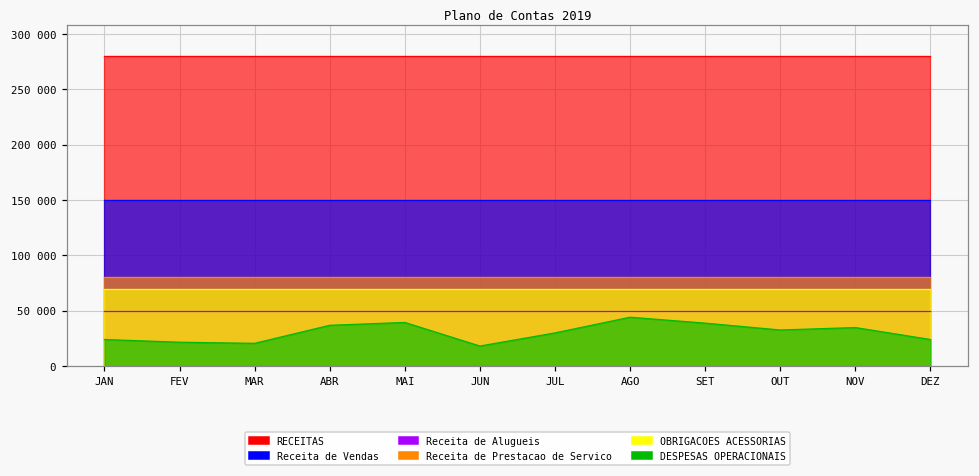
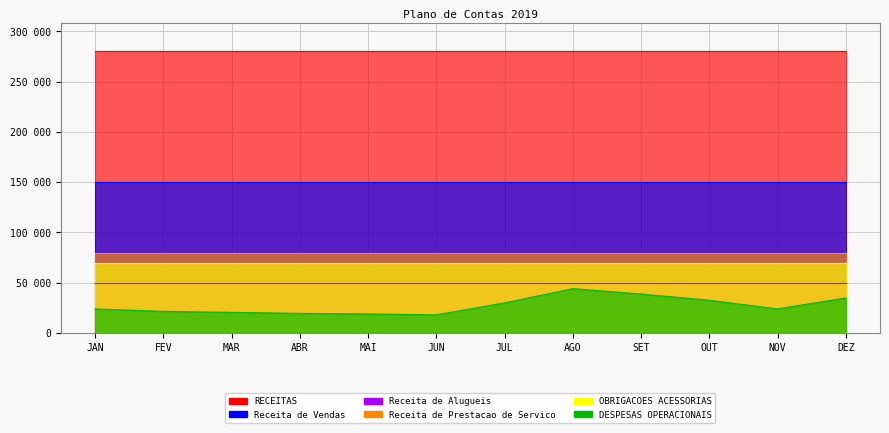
DESPESAS OPERACIONAIS, ABR: 37000 -> 19000
DESPESAS OPERACIONAIS, MAI: 39000 -> 19000
DESPESAS OPERACIONAIS, NOV: 35000 -> 24000
DESPESAS OPERACIONAIS, DEZ: 24000 -> 35000
